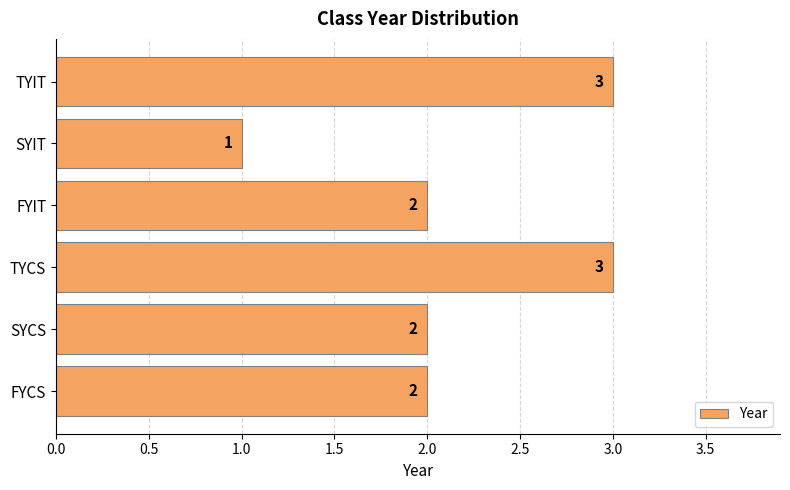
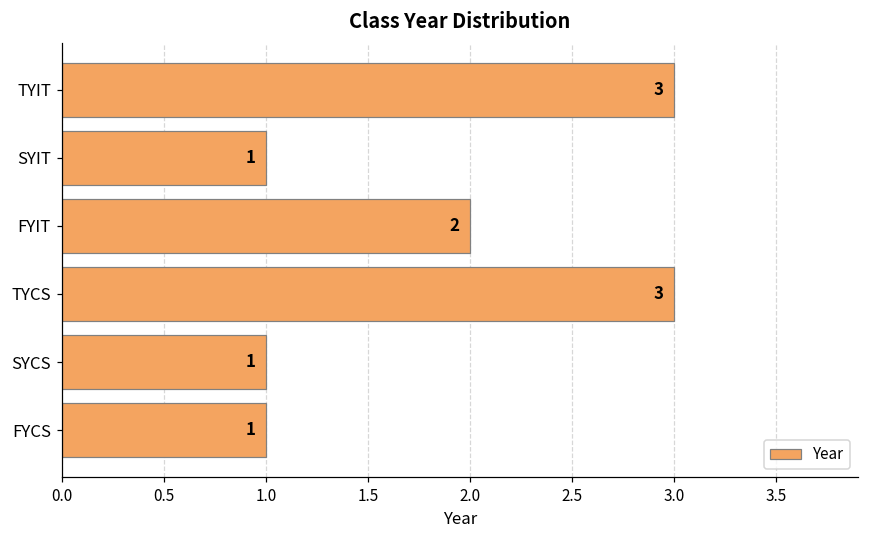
SYCS: 2 -> 1
FYCS: 2 -> 1
